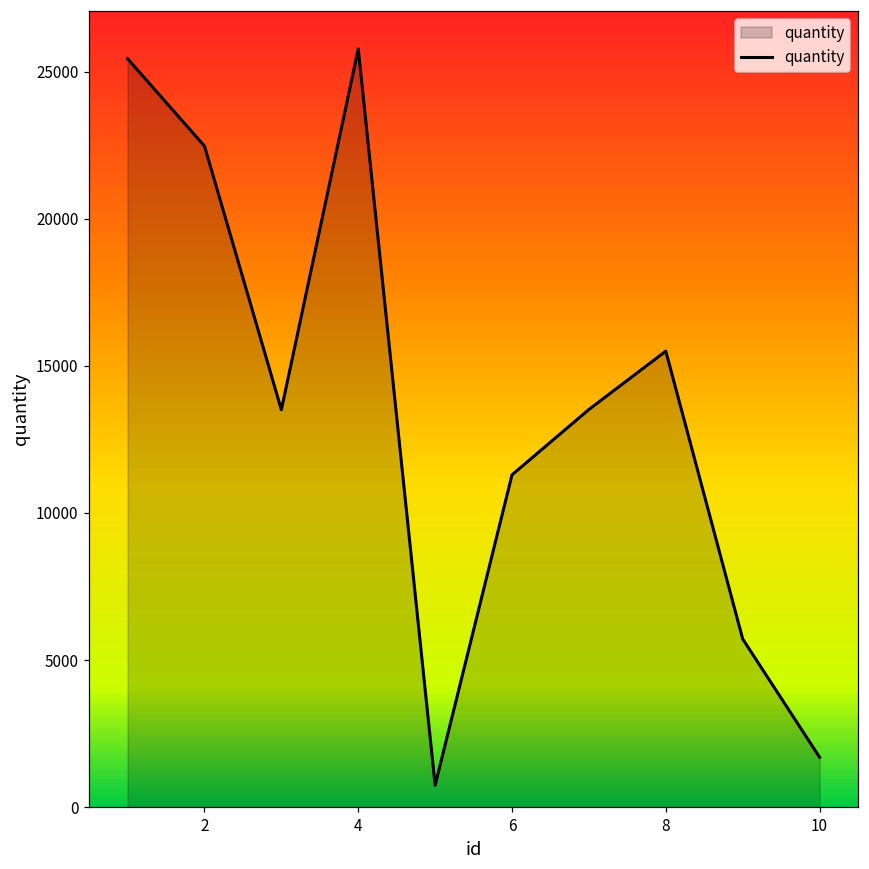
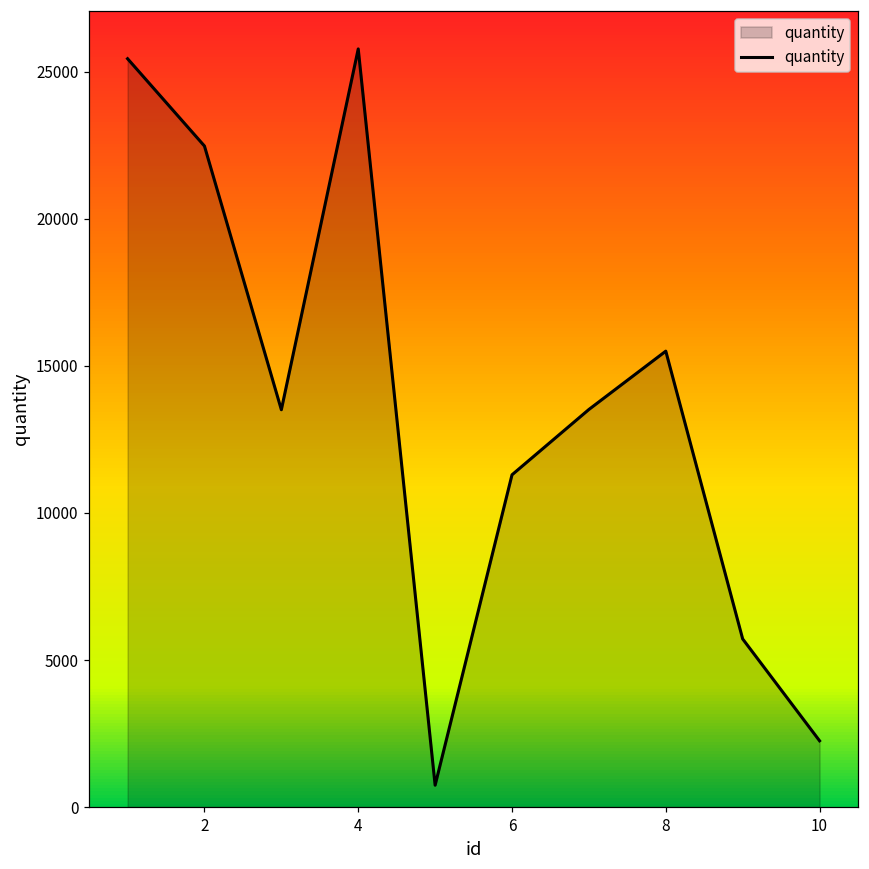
10: 1700 -> 2300
